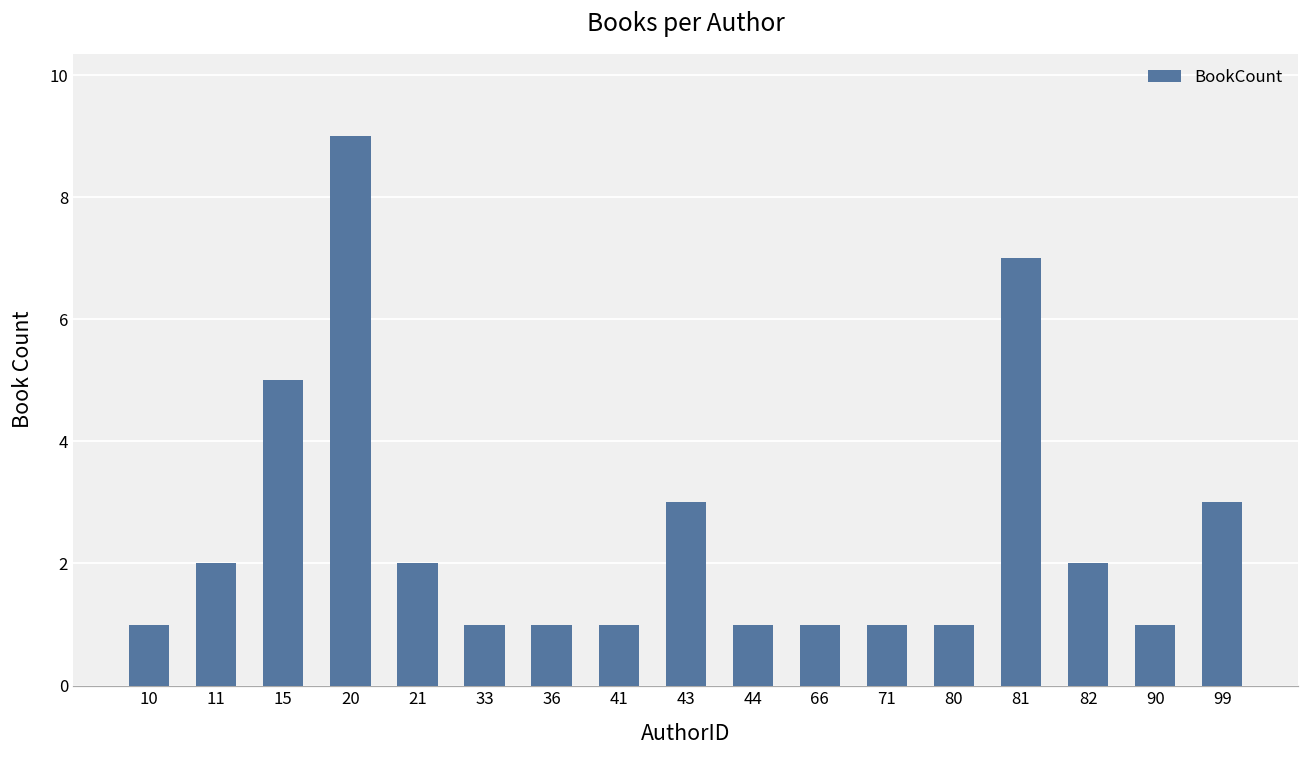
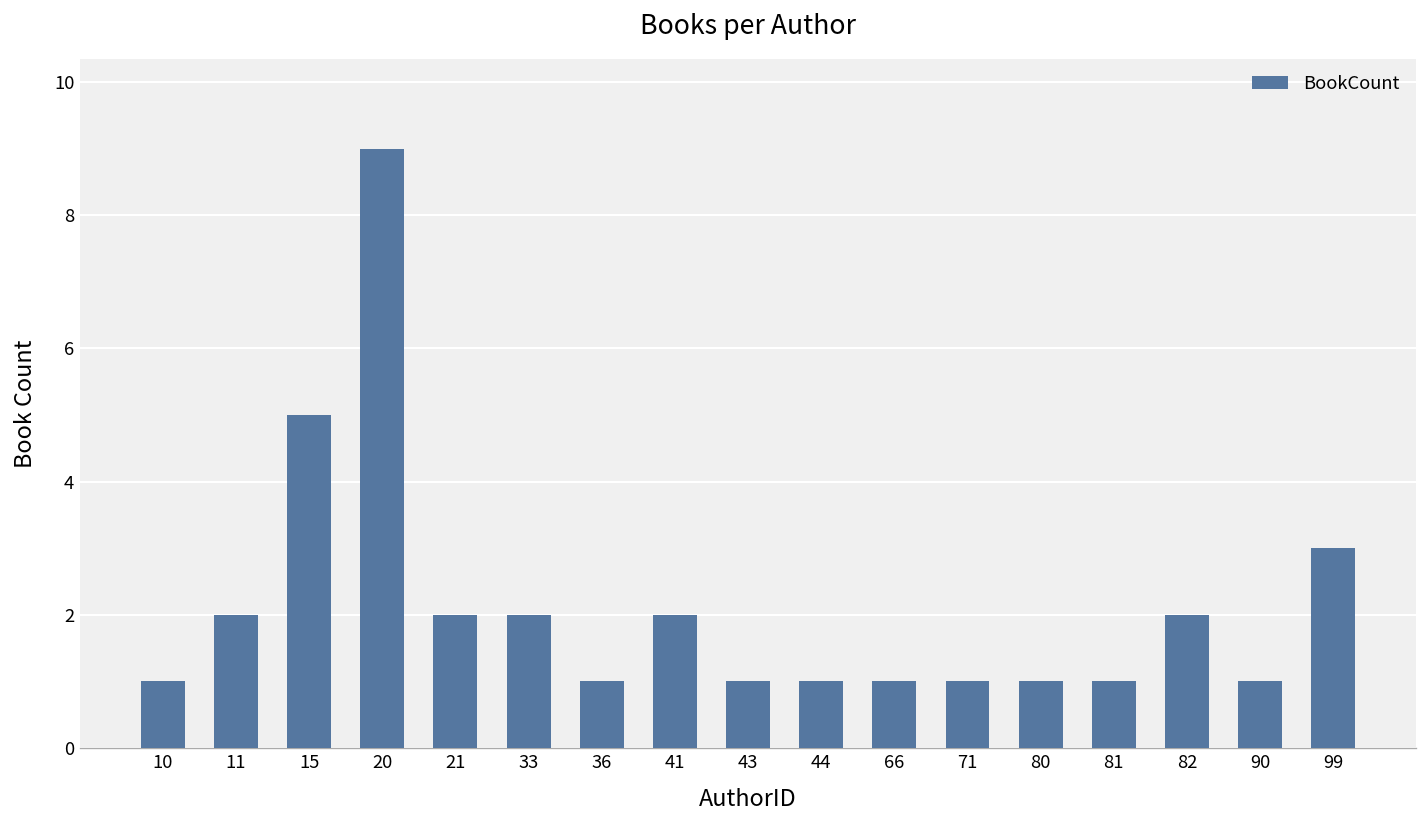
33: 1 -> 2
41: 1 -> 2
43: 3 -> 1
81: 7 -> 1
